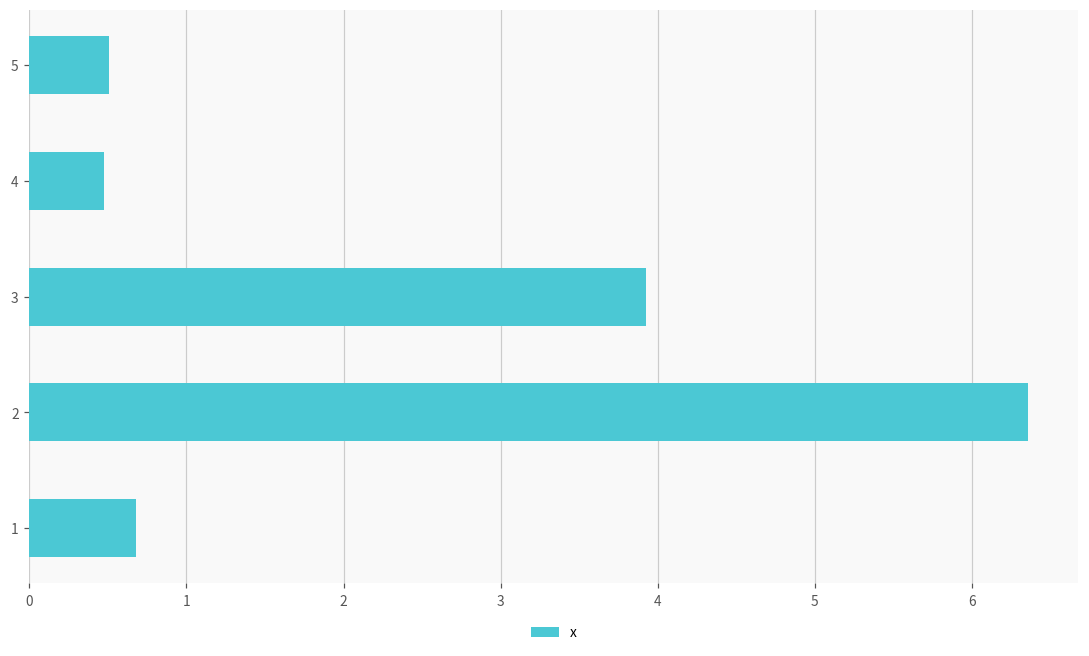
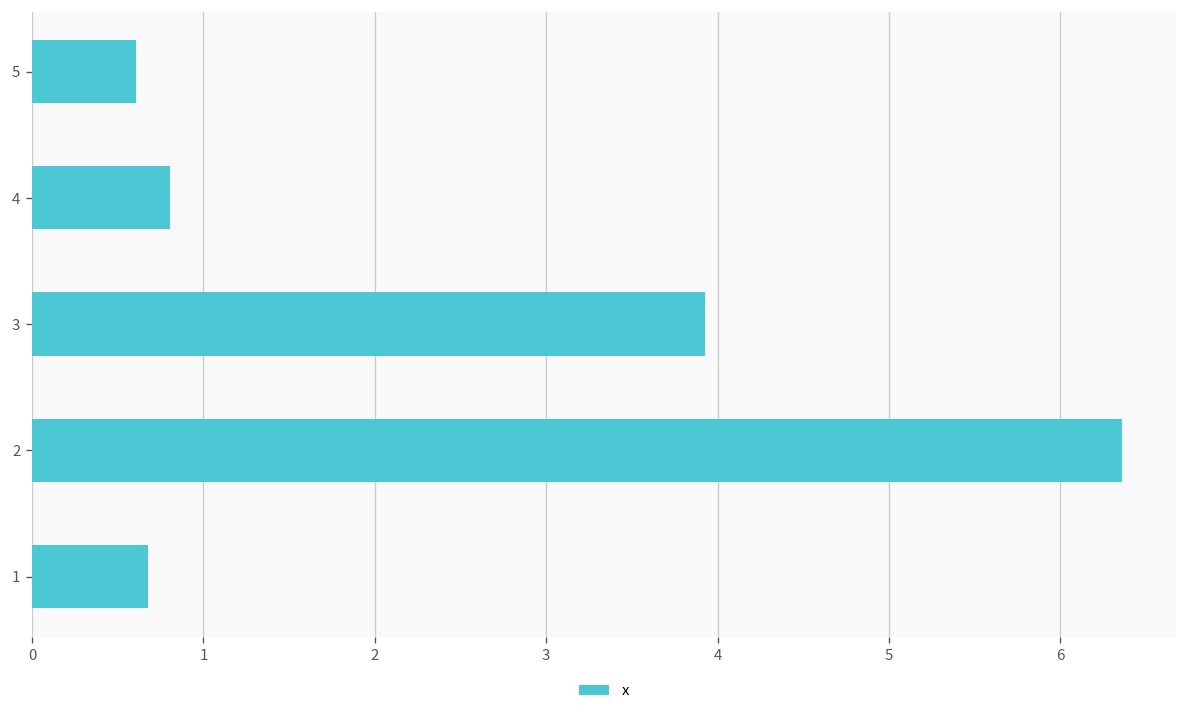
5: 0.51 -> 0.61
4: 0.48 -> 0.80
